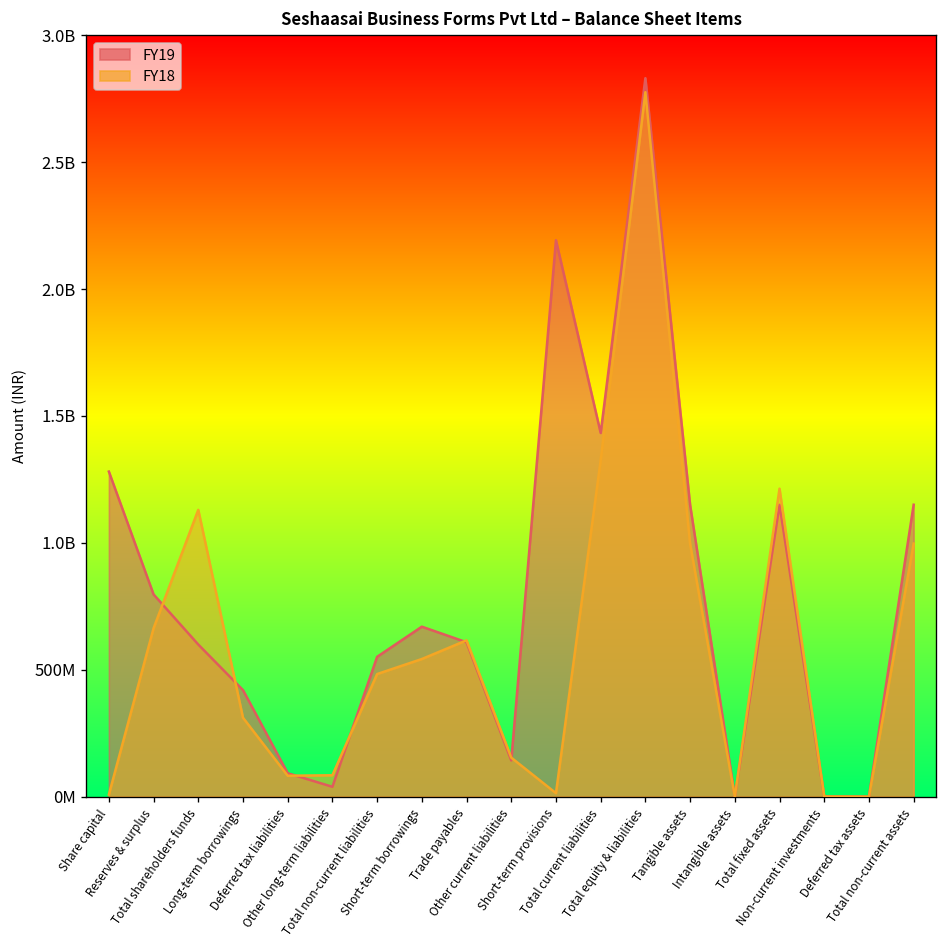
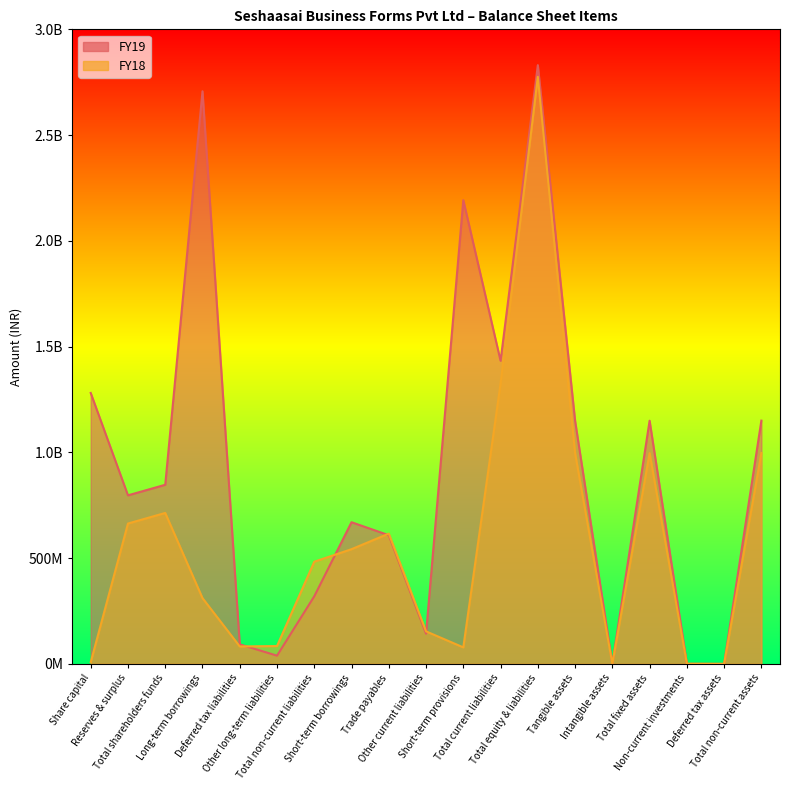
FY19, Total shareholders funds: 600000000 -> 850000000
FY18, Total shareholders funds: 1130000000 -> 710000000
FY19, Long-term borrowings: 420000000 -> 2710000000
FY19, Total non-current liabilities: 550000000 -> 320000000
FY18, Short-term provisions: 10000000 -> 80000000
FY18, Total fixed assets: 1210000000 -> 1000000000
